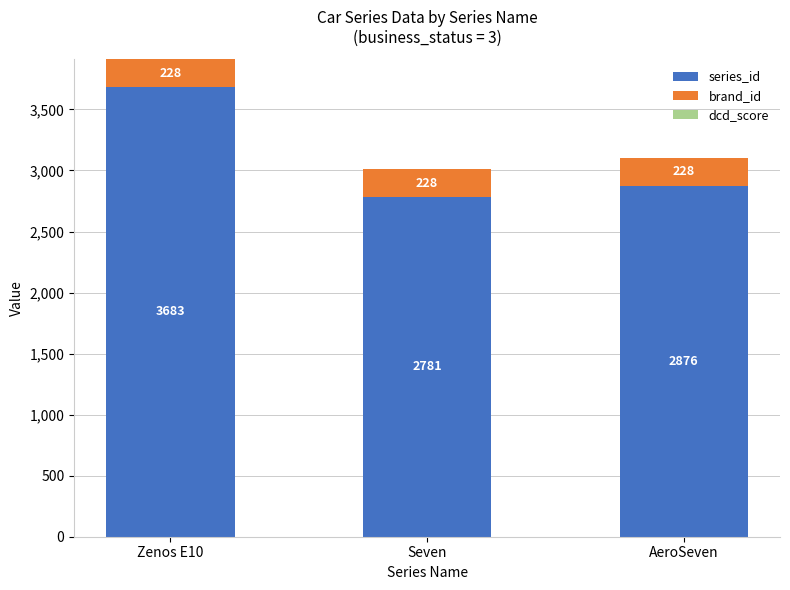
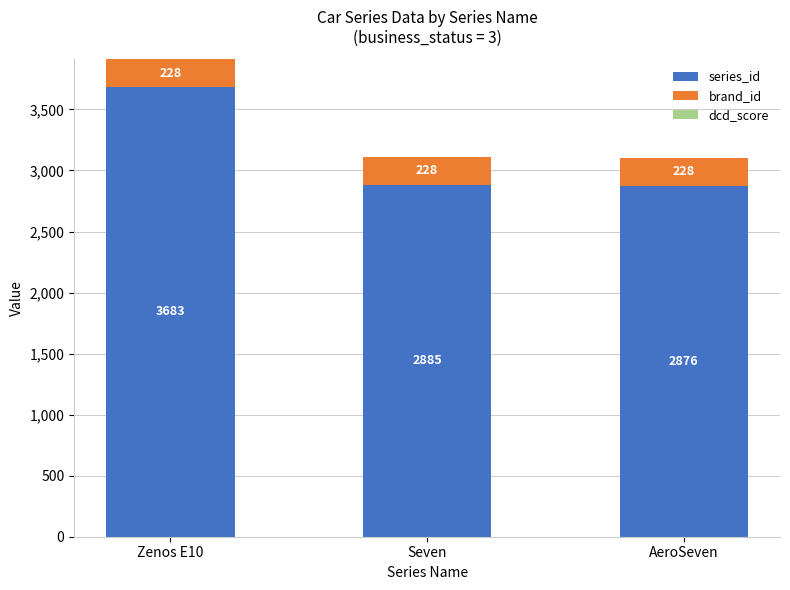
series_id, Seven: 2781 -> 2885
